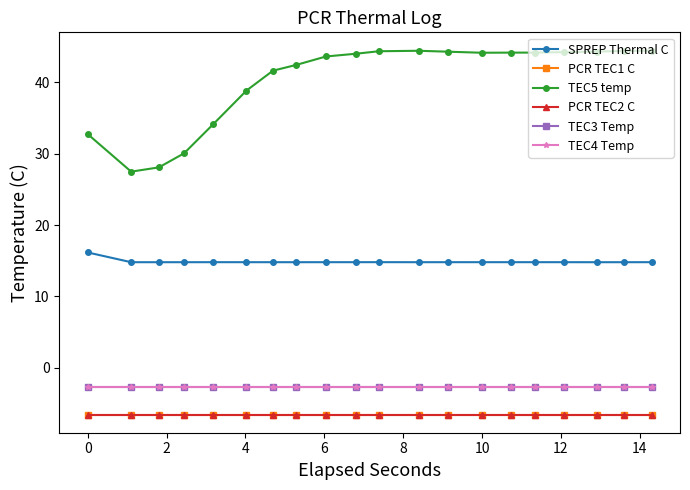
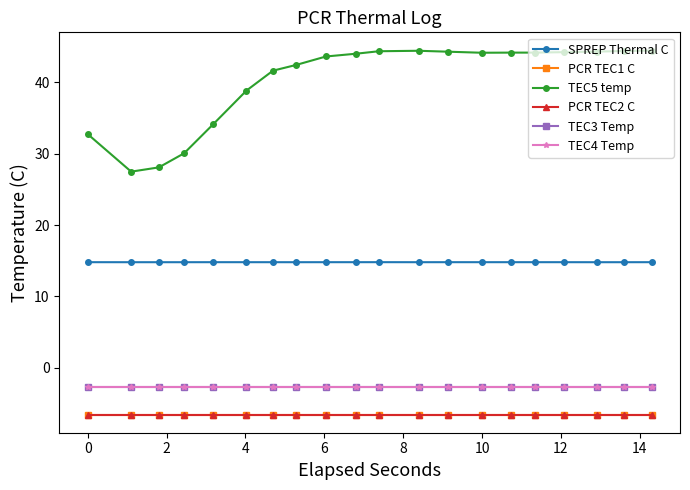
SPREP Thermal C, 0: 16 -> 15
